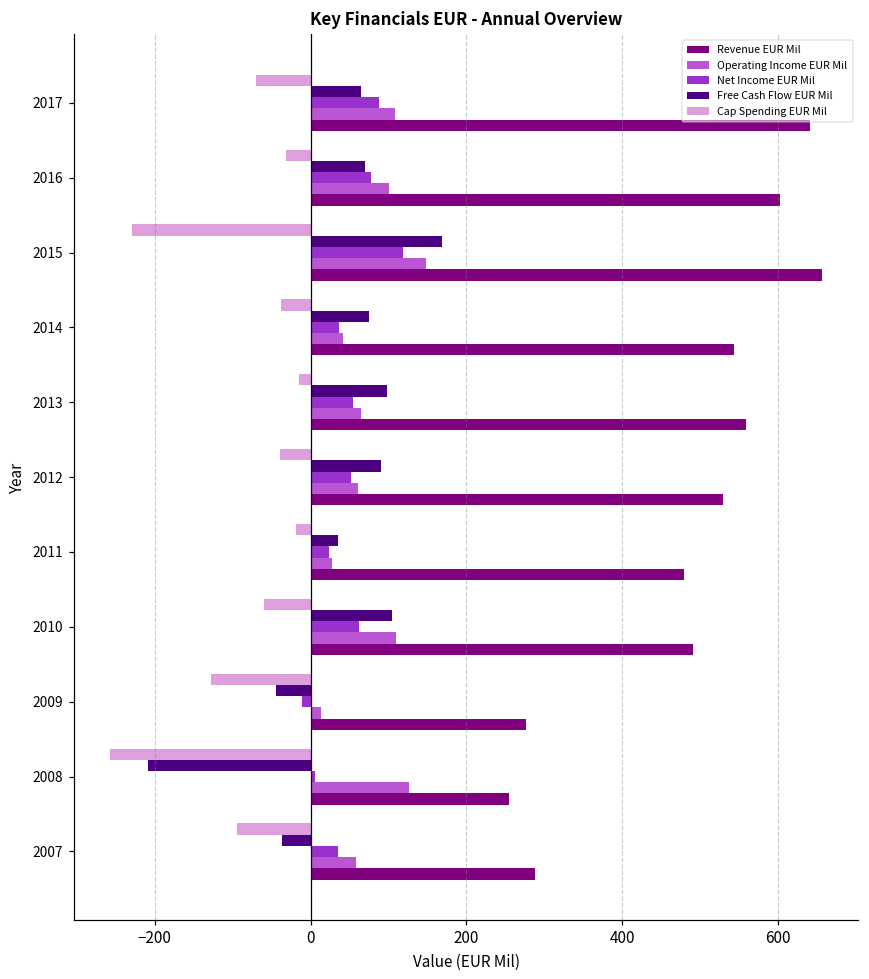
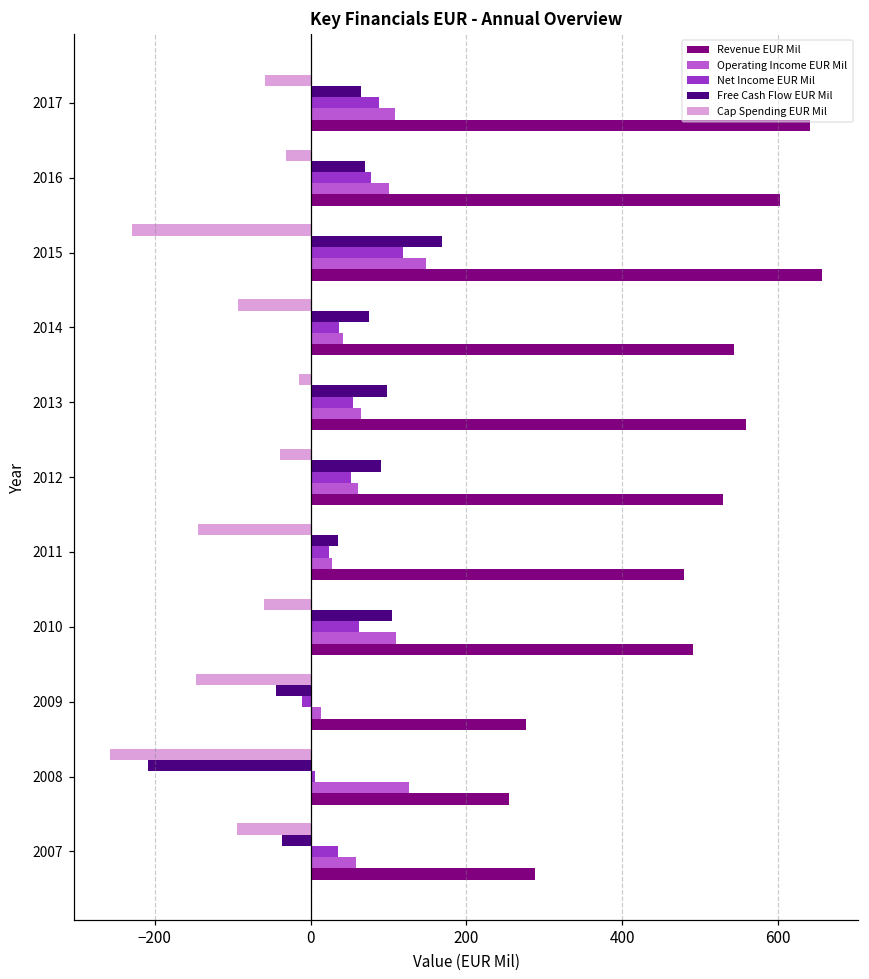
Cap Spending EUR Mil, 2017: -70 -> -60
Cap Spending EUR Mil, 2014: -40 -> -90
Cap Spending EUR Mil, 2011: -20 -> -150
Cap Spending EUR Mil, 2009: -130 -> -150
